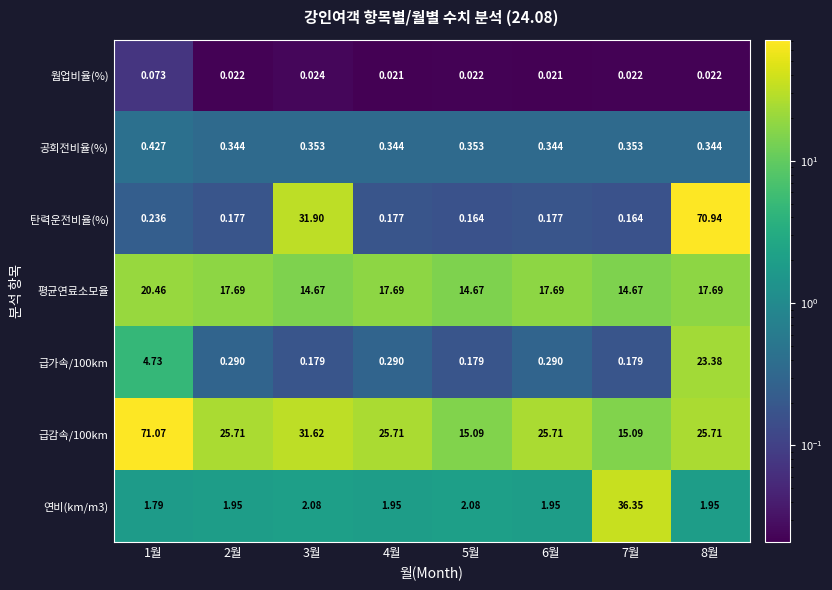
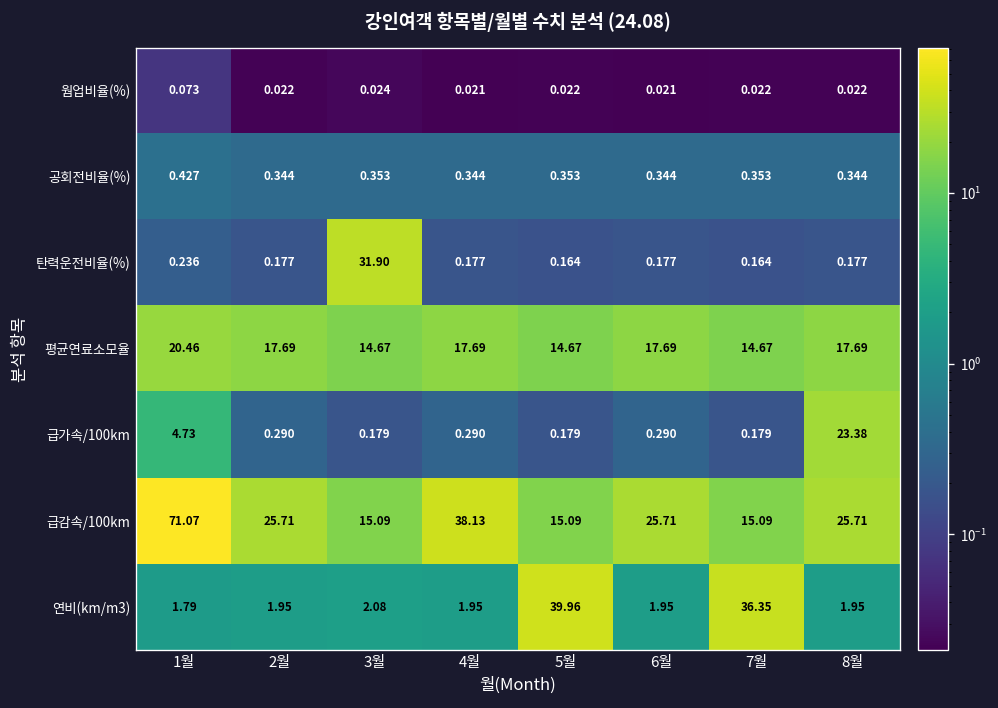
탄력운전비율(%), 8월: 70.94 -> 0.177
급감속/100km, 3월: 31.62 -> 15.09
급감속/100km, 4월: 25.71 -> 38.13
연비(km/m3), 5월: 2.08 -> 39.96
